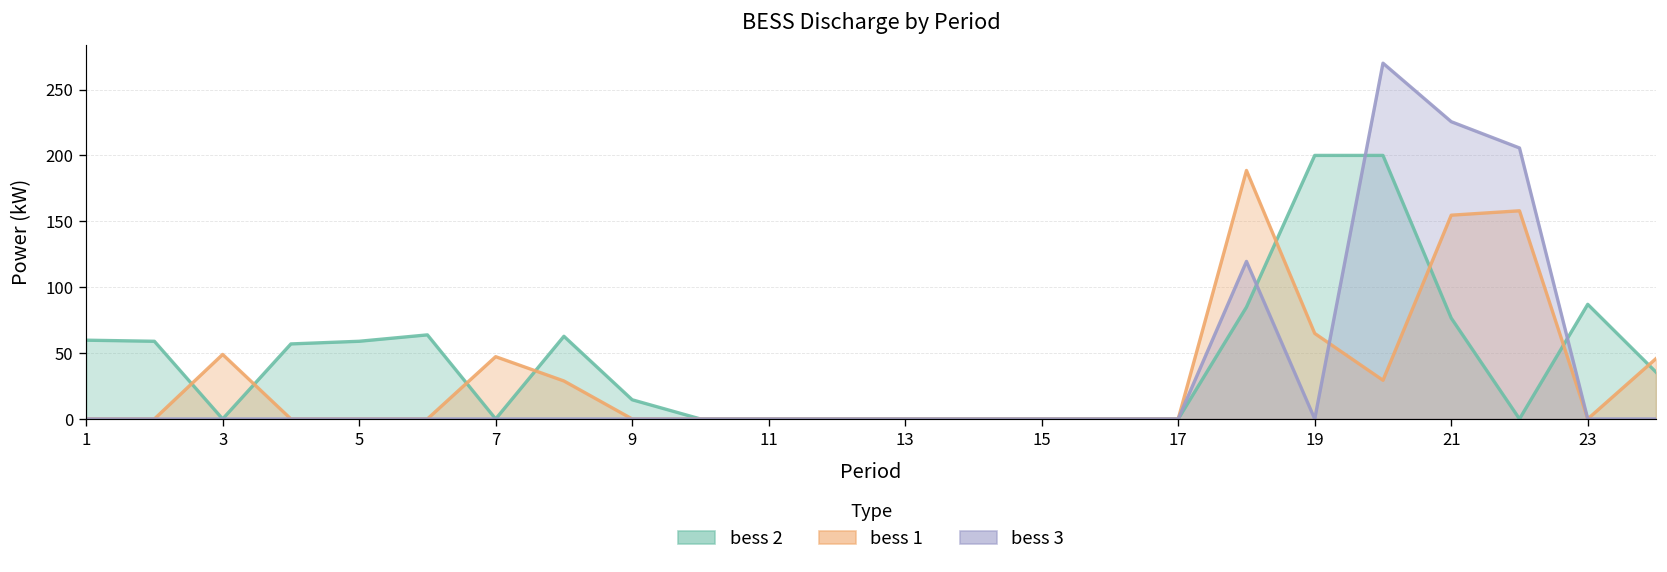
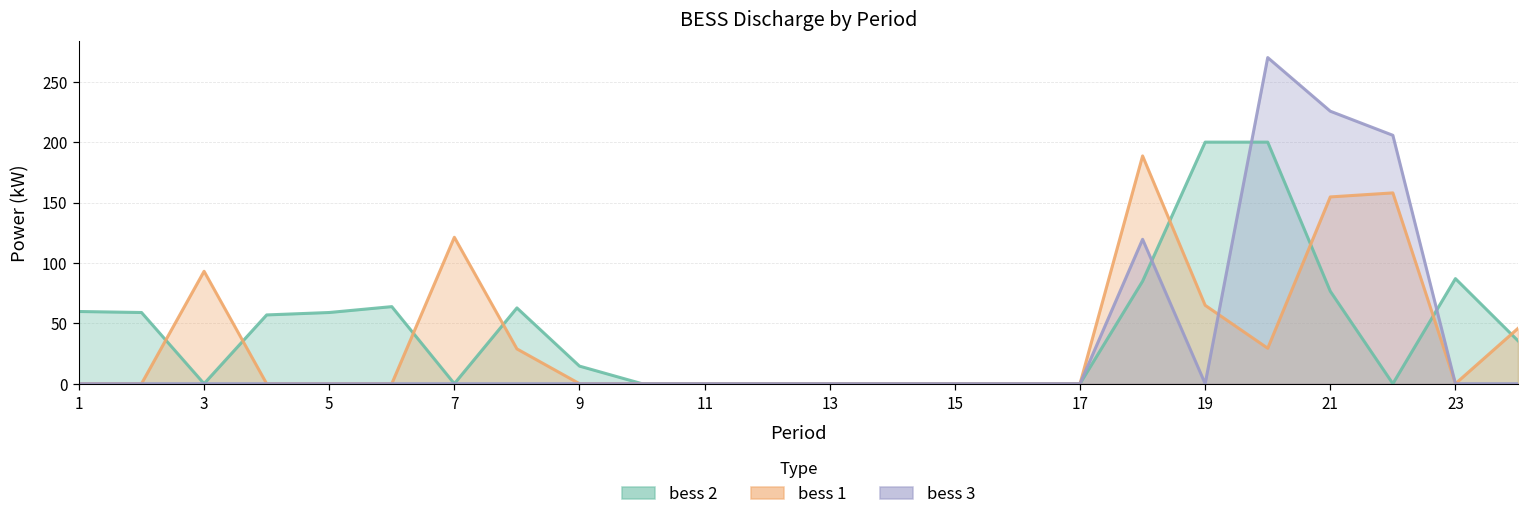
bess 1, 3: 49 -> 93
bess 1, 7: 47 -> 121
